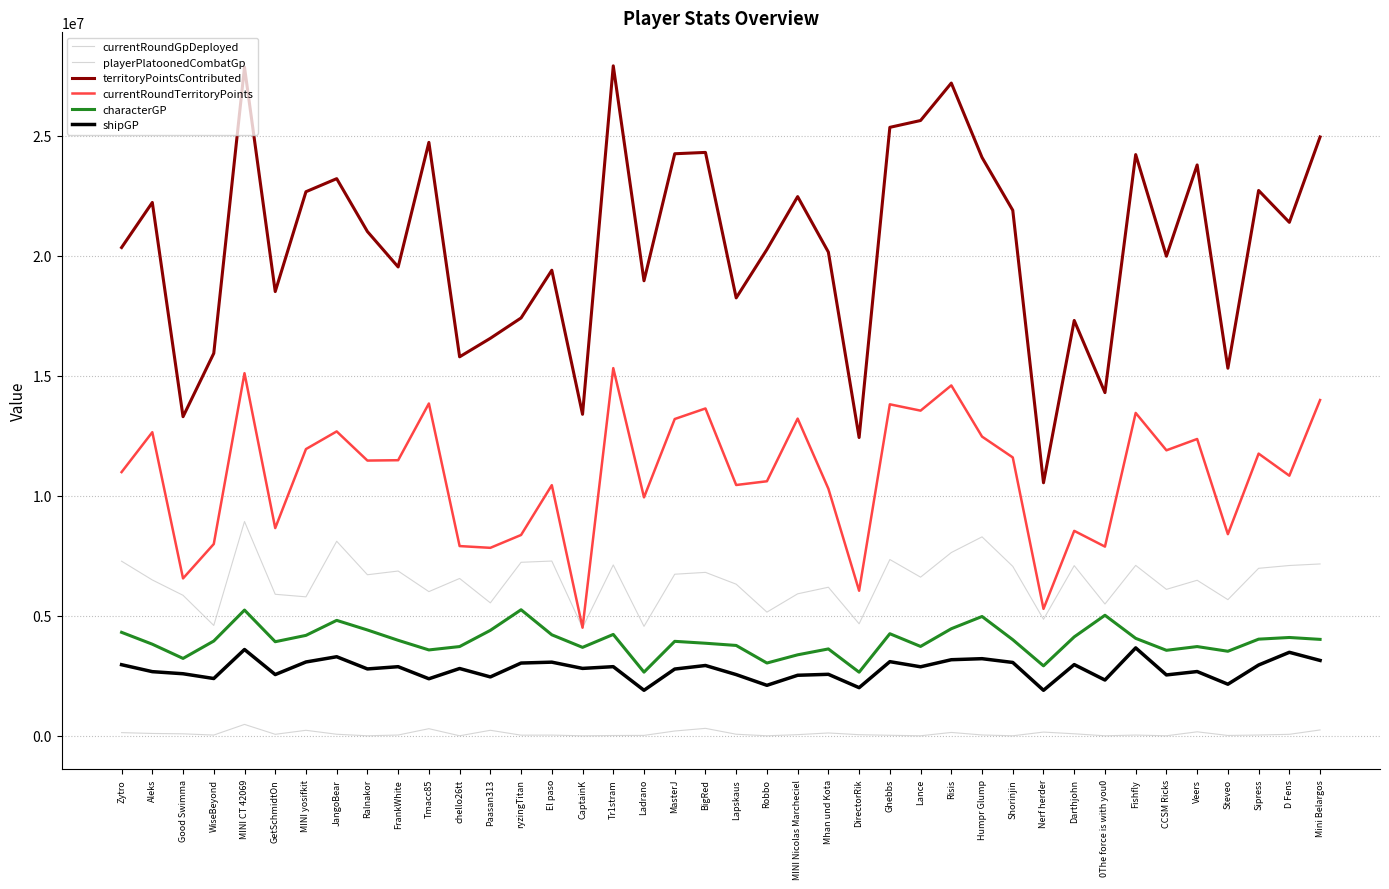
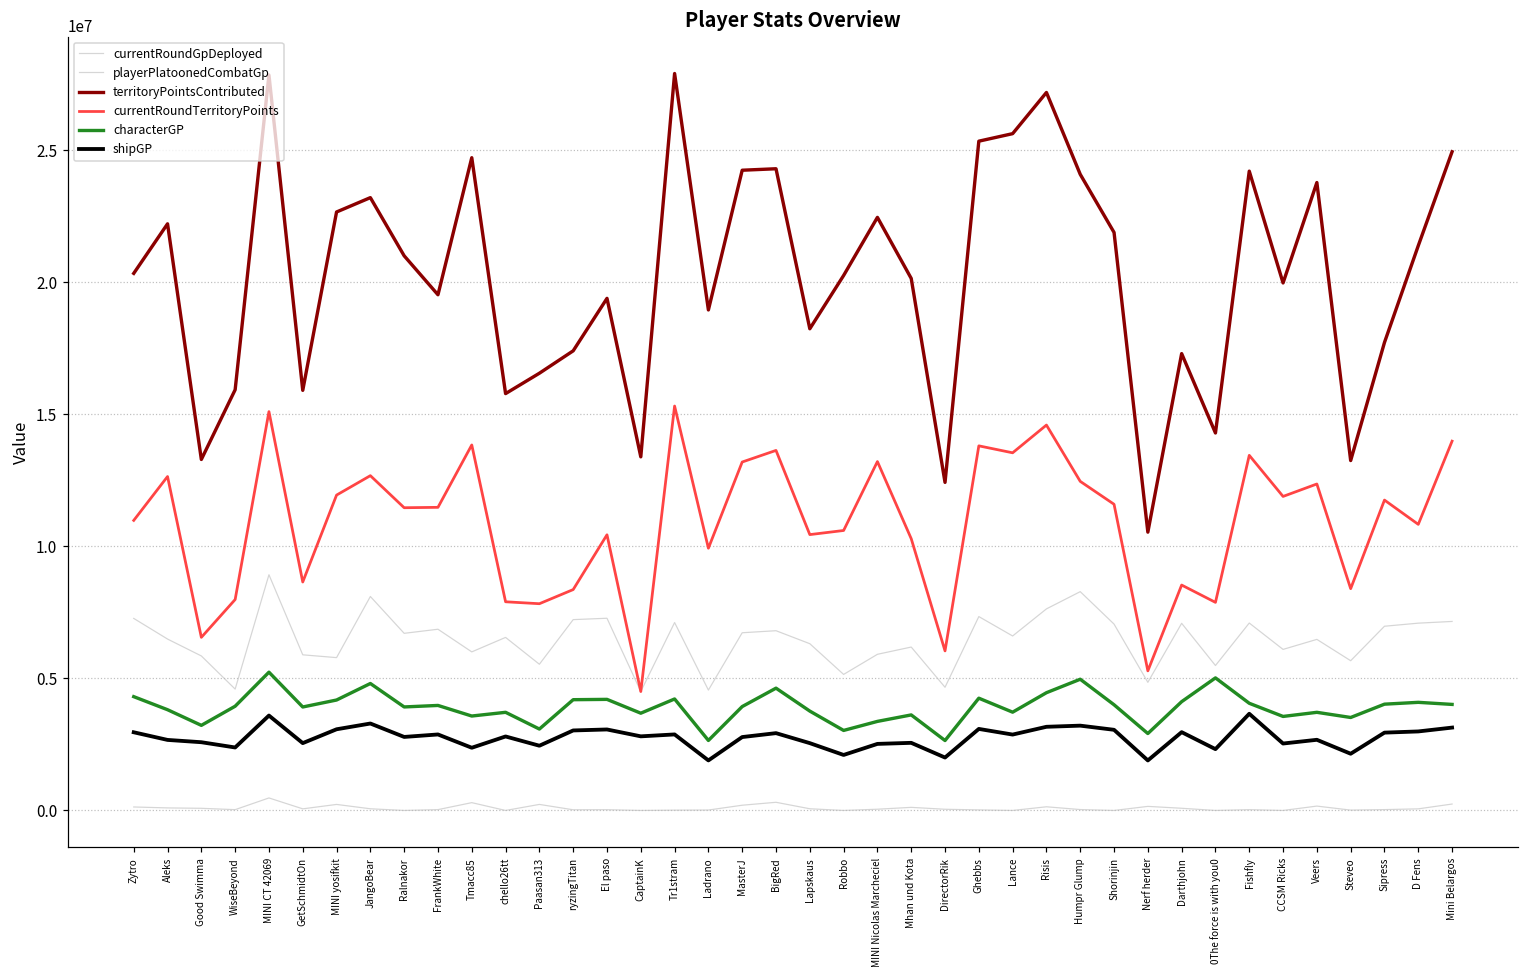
territoryPointsContributed, GetSchmidtOn: 18500000 -> 15900000
characterGP, Ralnakor: 4400000 -> 3900000
characterGP, Paasan313: 4400000 -> 3100000
characterGP, ryzingTitan: 5200000 -> 4200000
characterGP, BigRed: 3900000 -> 4600000
territoryPointsContributed, Steveo: 15300000 -> 13200000
territoryPointsContributed, Sipress: 22700000 -> 17700000
shipGP, D Fens: 3500000 -> 3000000
